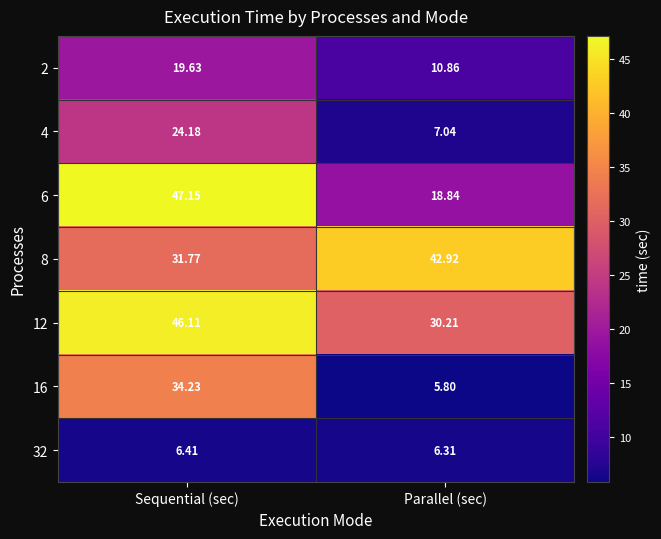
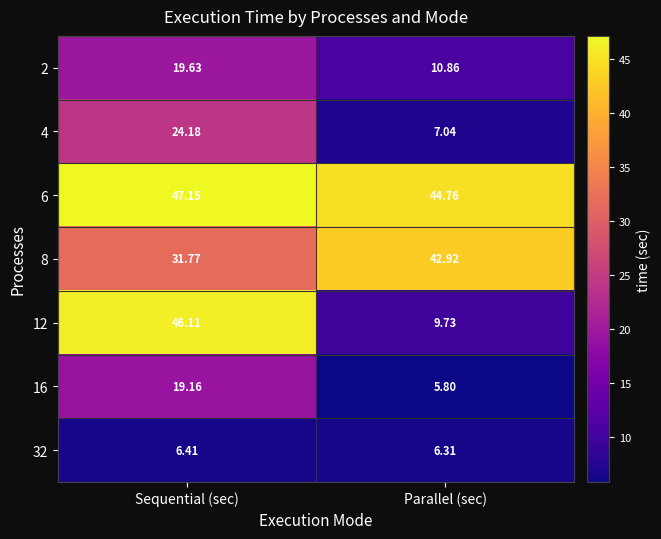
6, Parallel (sec): 18.84 -> 44.76
12, Parallel (sec): 30.21 -> 9.73
16, Sequential (sec): 34.23 -> 19.16
